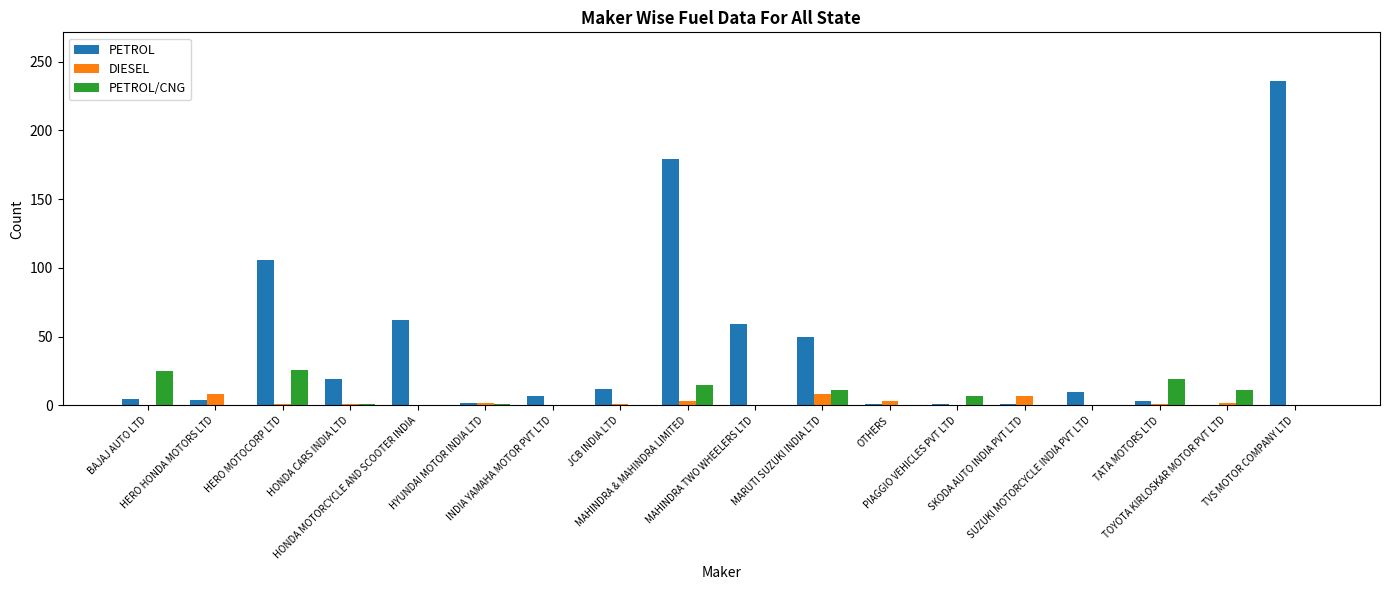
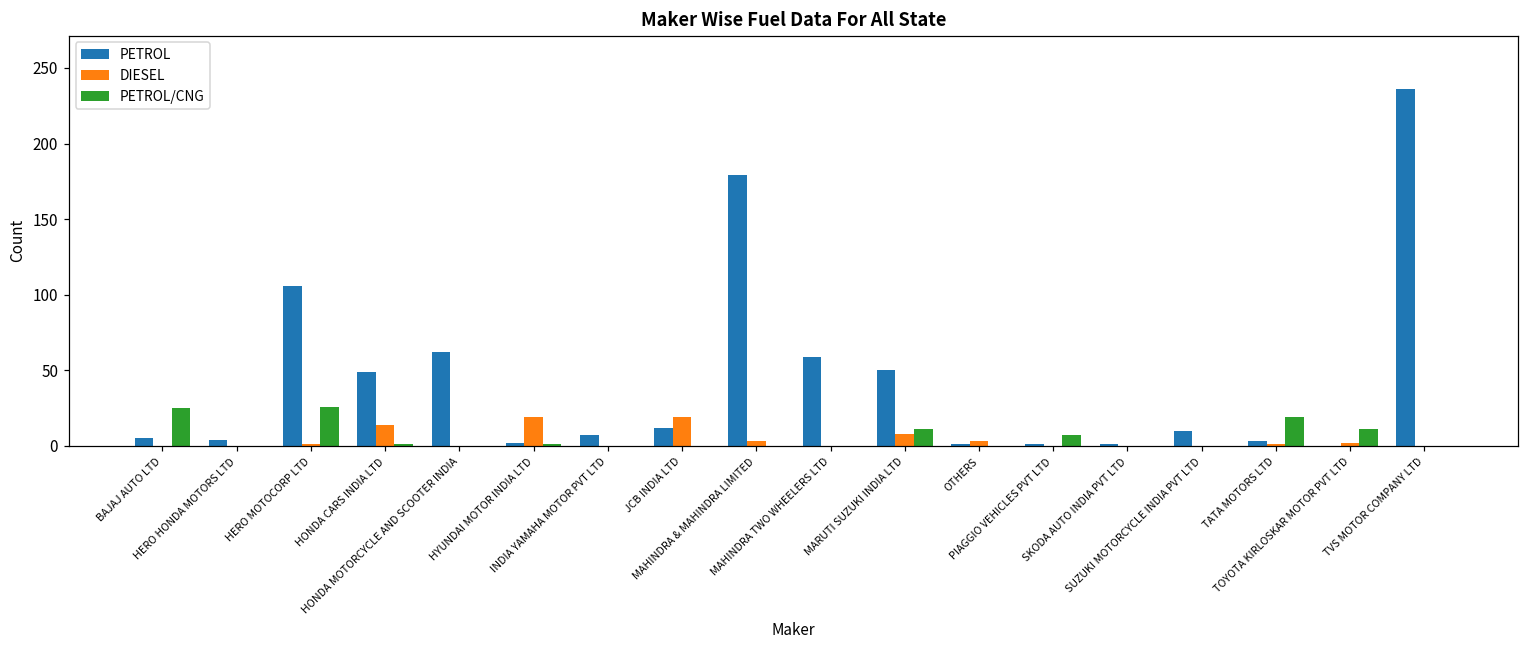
DIESEL, HERO HONDA MOTORS LTD: 8 -> 0
PETROL, HONDA CARS INDIA LTD: 19 -> 49
DIESEL, HONDA CARS INDIA LTD: 1 -> 14
DIESEL, HYUNDAI MOTOR INDIA LTD: 2 -> 19
DIESEL, JCB INDIA LTD: 1 -> 19
PETROL/CNG, MAHINDRA & MAHINDRA LIMITED: 15 -> 0
DIESEL, SKODA AUTO INDIA PVT LTD: 7 -> 0
